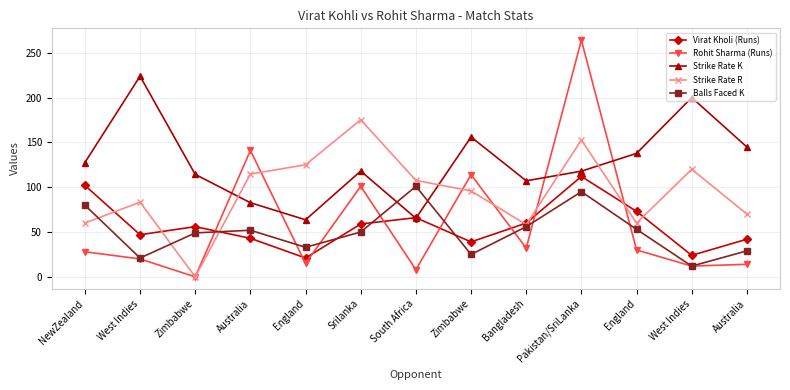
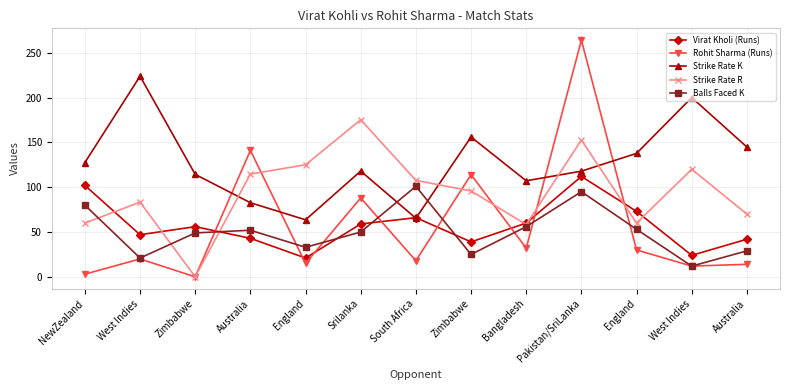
Rohit Sharma (Runs), NewZealand: 30 -> 0
Rohit Sharma (Runs), Srilanka: 100 -> 90
Rohit Sharma (Runs), South Africa: 10 -> 20
